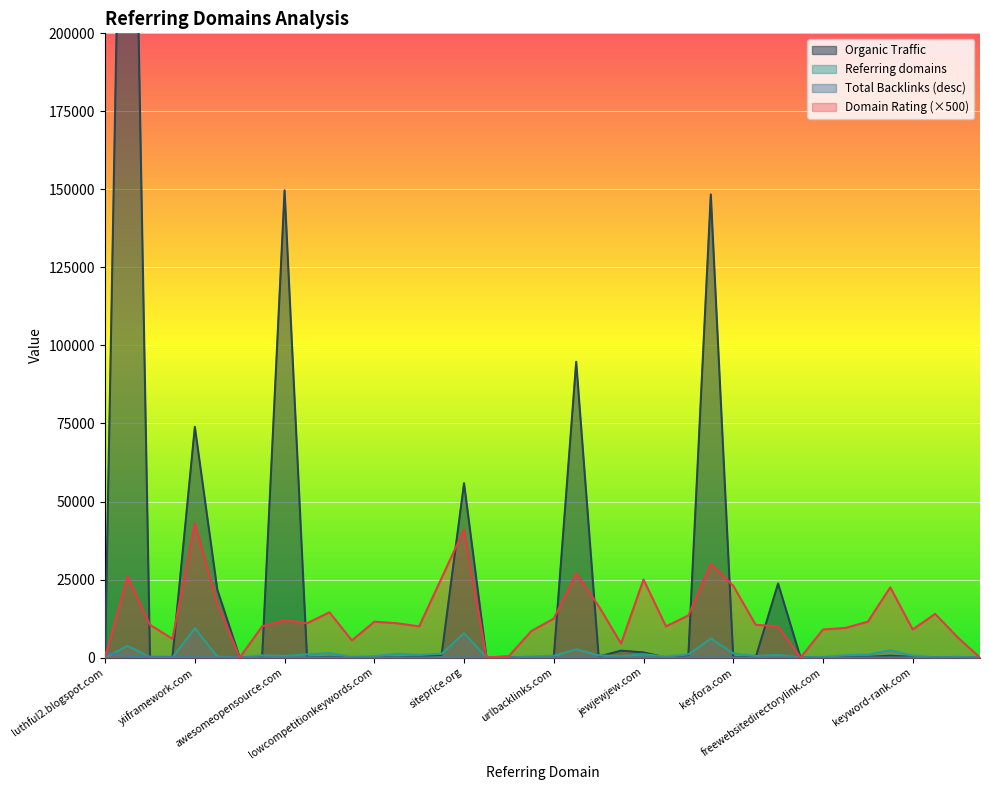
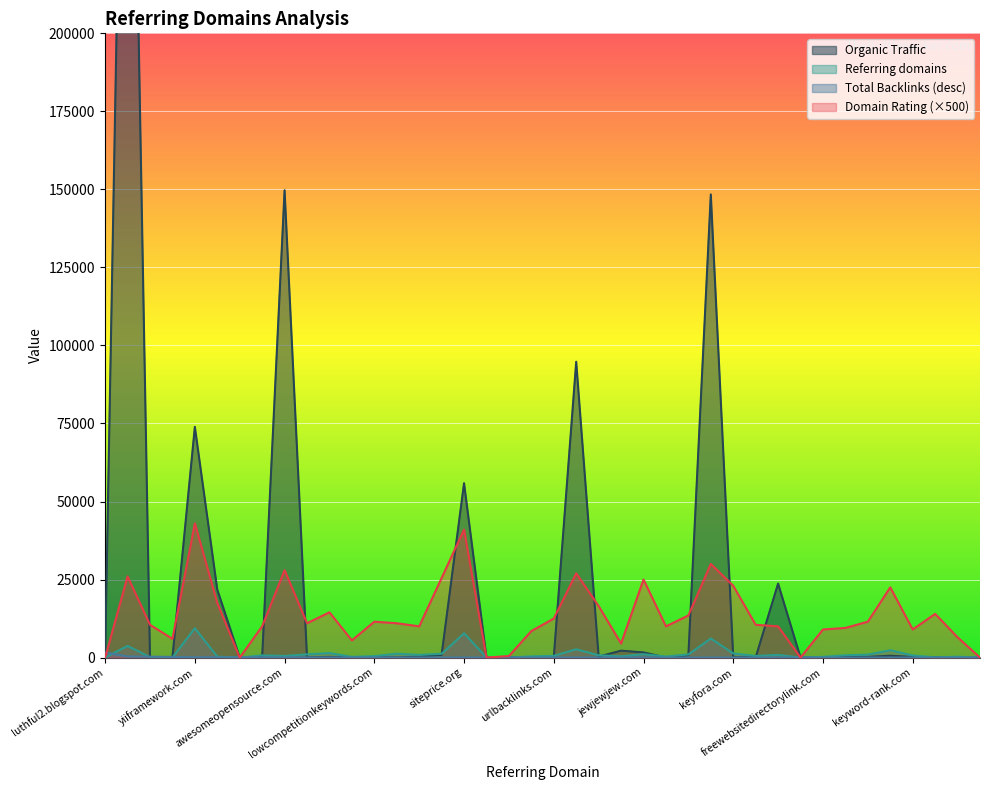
Domain Rating (×500), awesomeopensource.com: 12000 -> 28000
